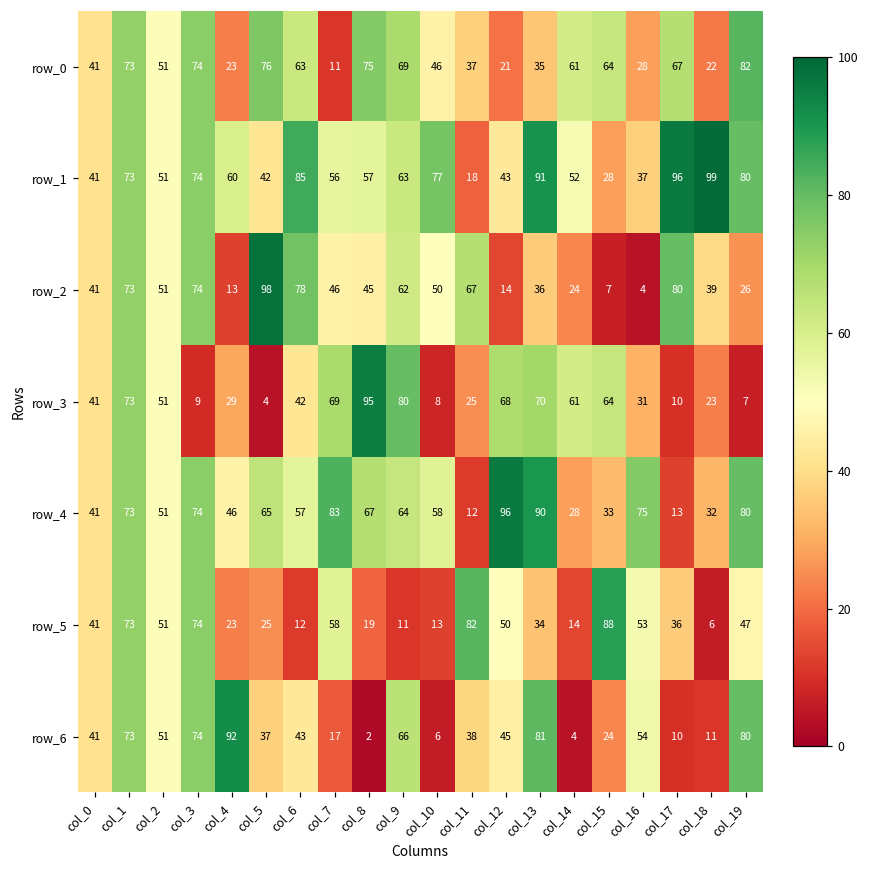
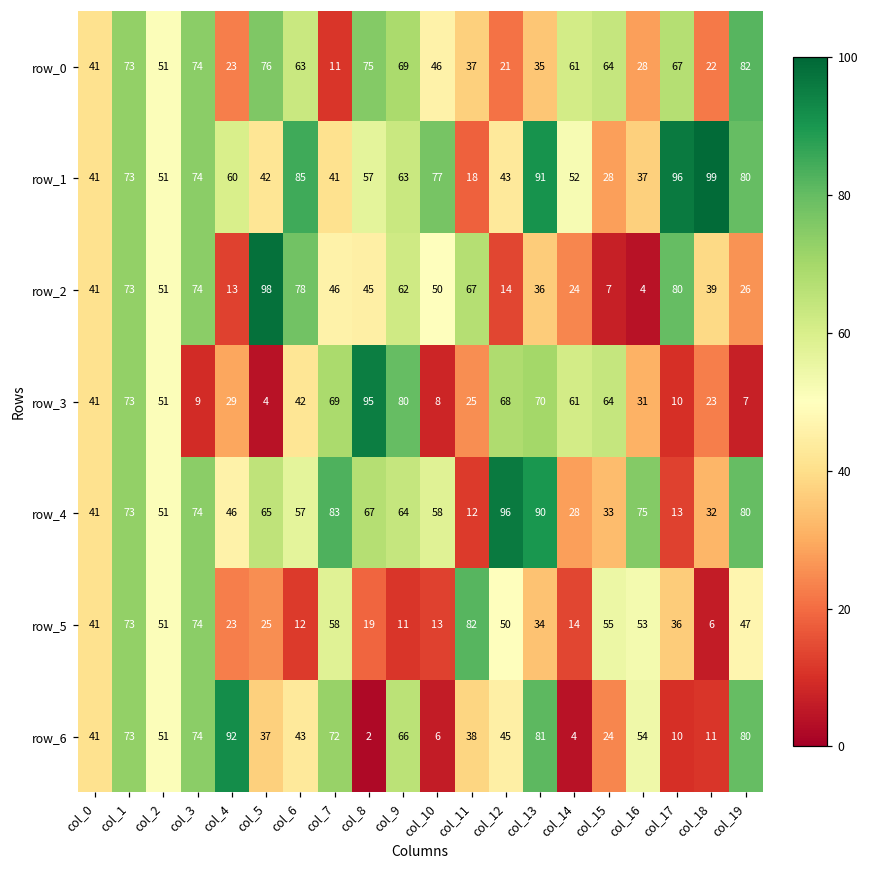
row_1, col_7: 56 -> 41
row_5, col_15: 88 -> 55
row_6, col_7: 17 -> 72
